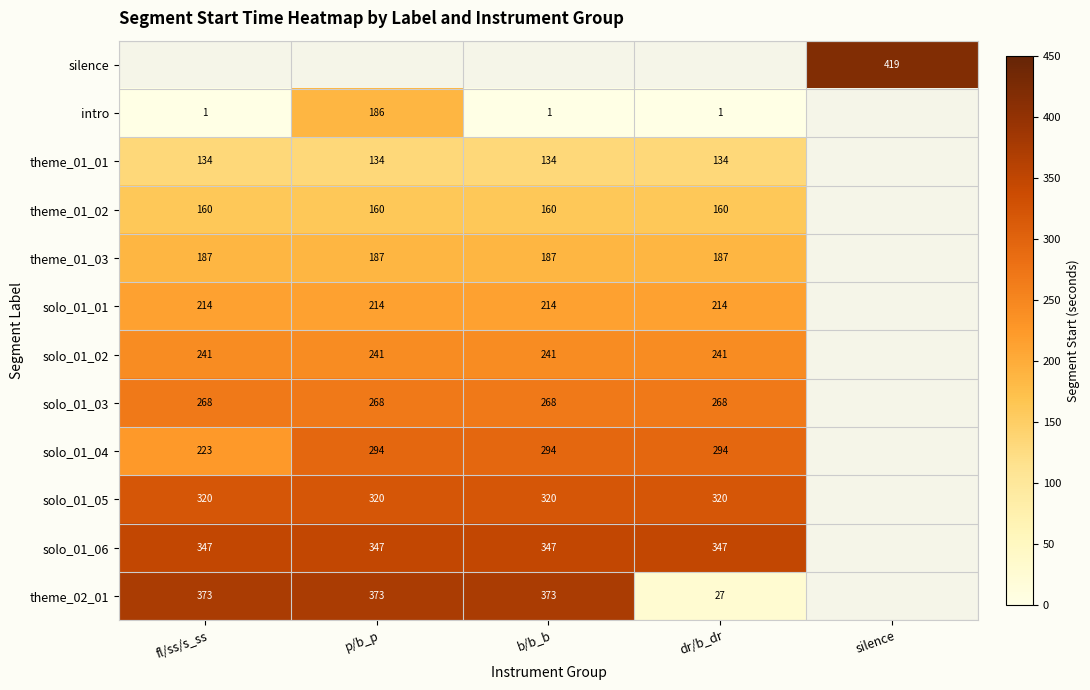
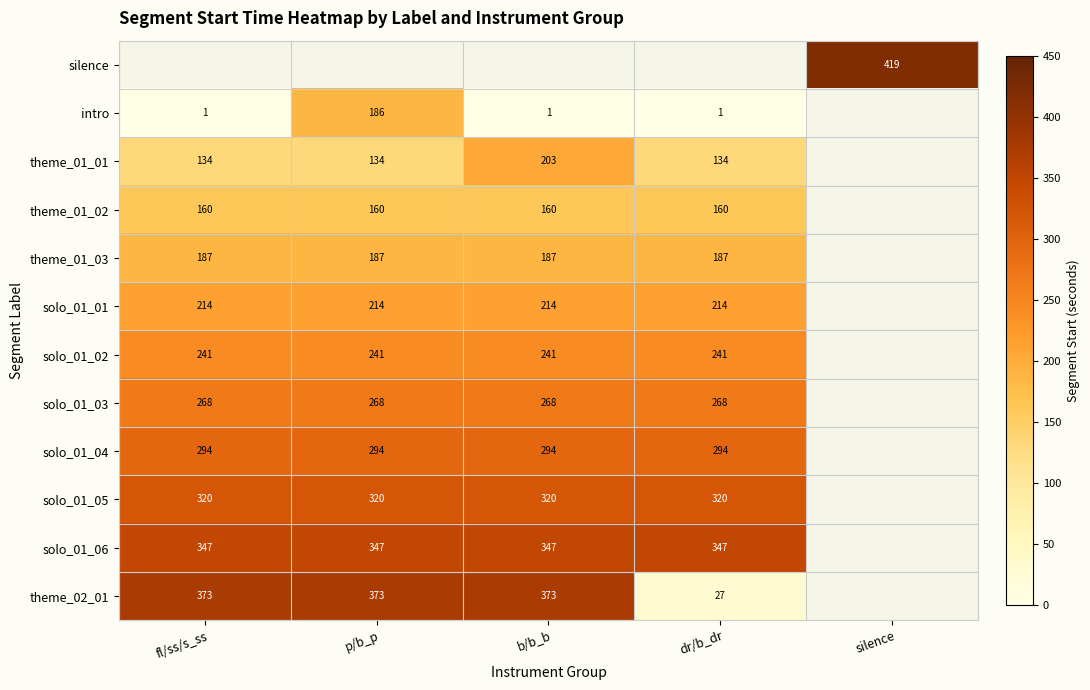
theme_01_01, b/b_b: 134 -> 203
solo_01_04, fl/ss/s_ss: 223 -> 294
